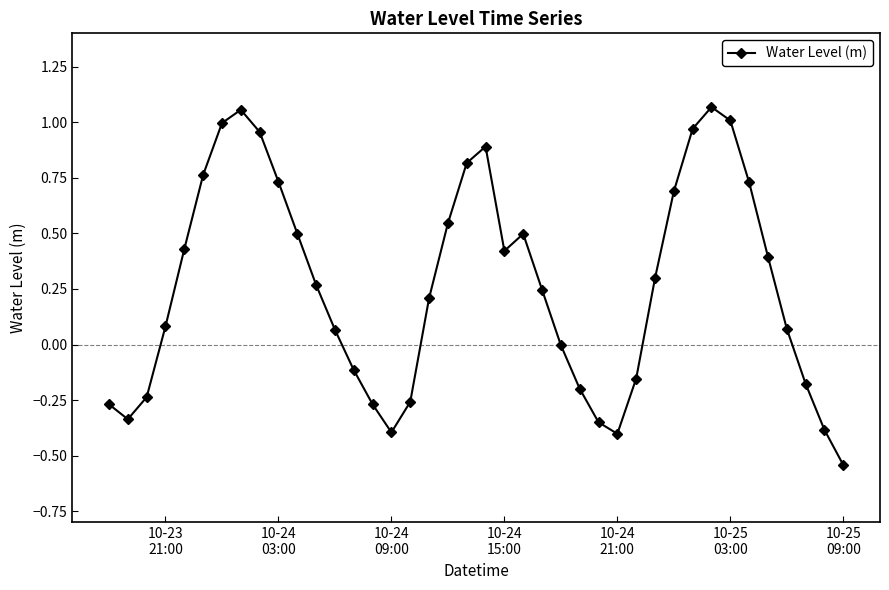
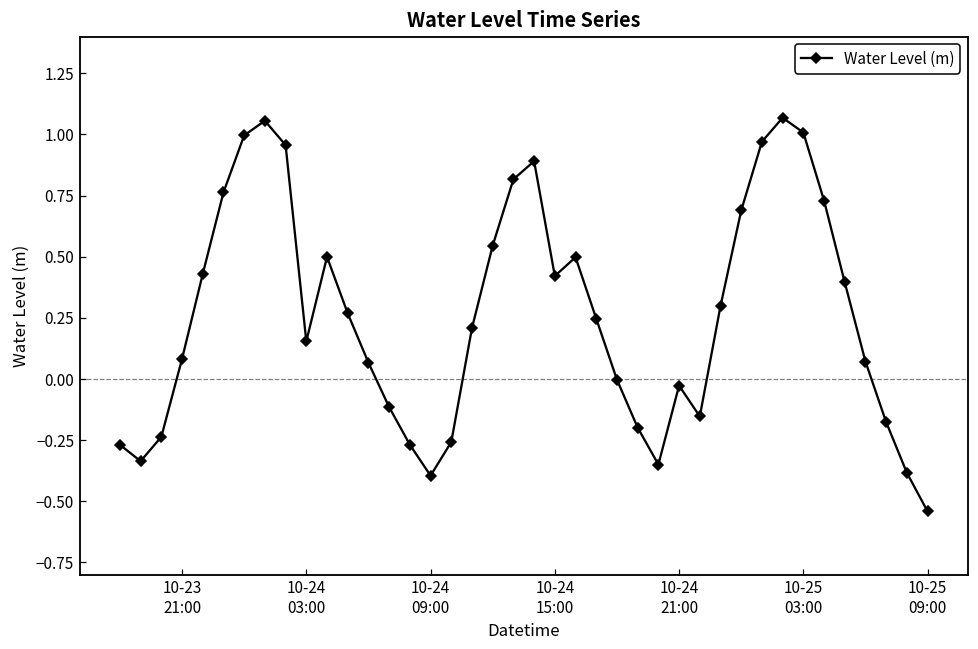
10-24 03:00: 0.73 -> 0.15
10-24 21:00: -0.40 -> -0.03
